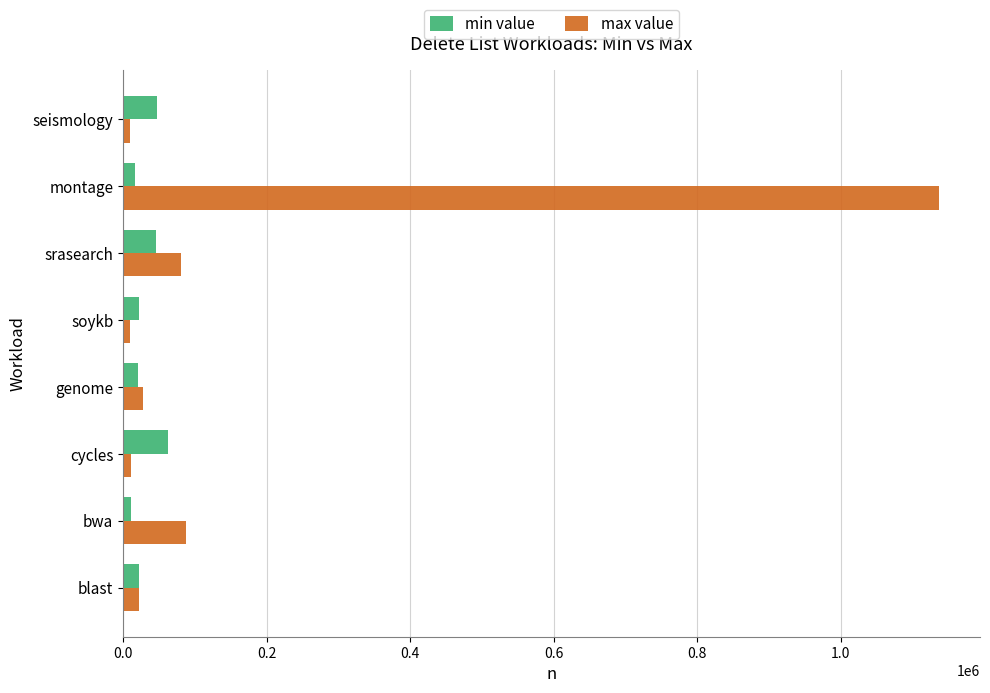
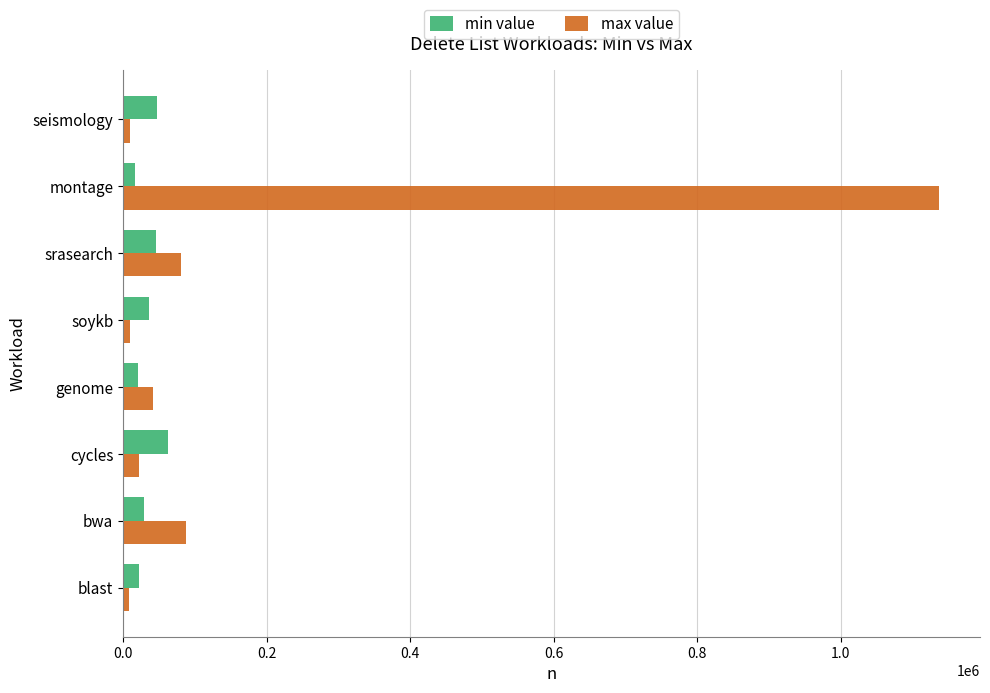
min value, soykb: 20000 -> 40000
max value, genome: 30000 -> 40000
max value, cycles: 10000 -> 20000
min value, bwa: 10000 -> 30000
max value, blast: 20000 -> 10000
